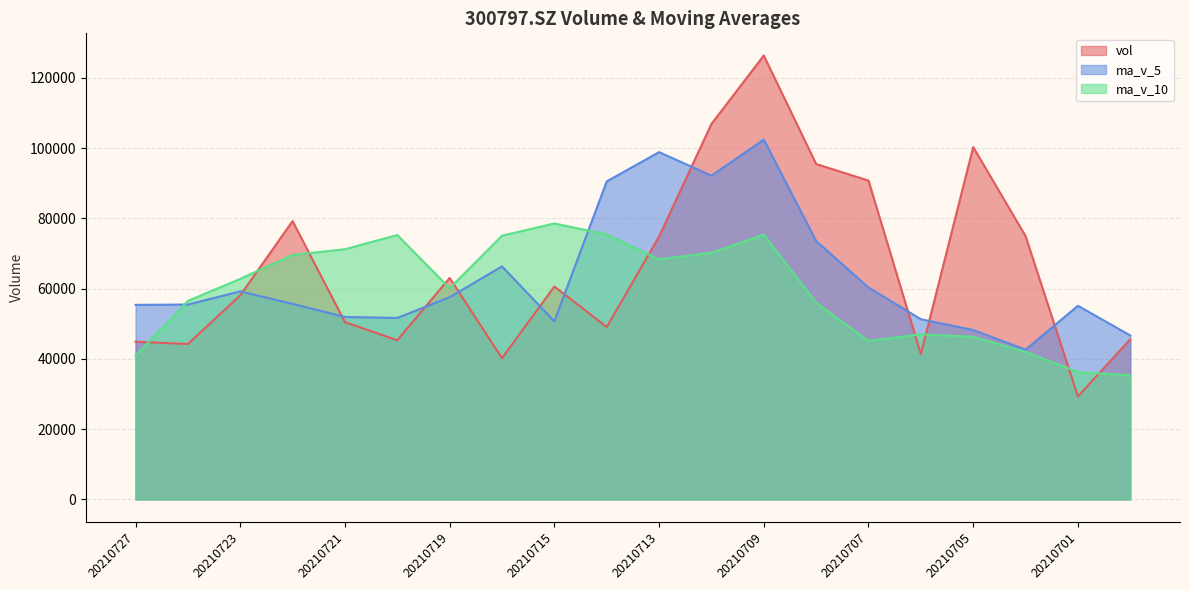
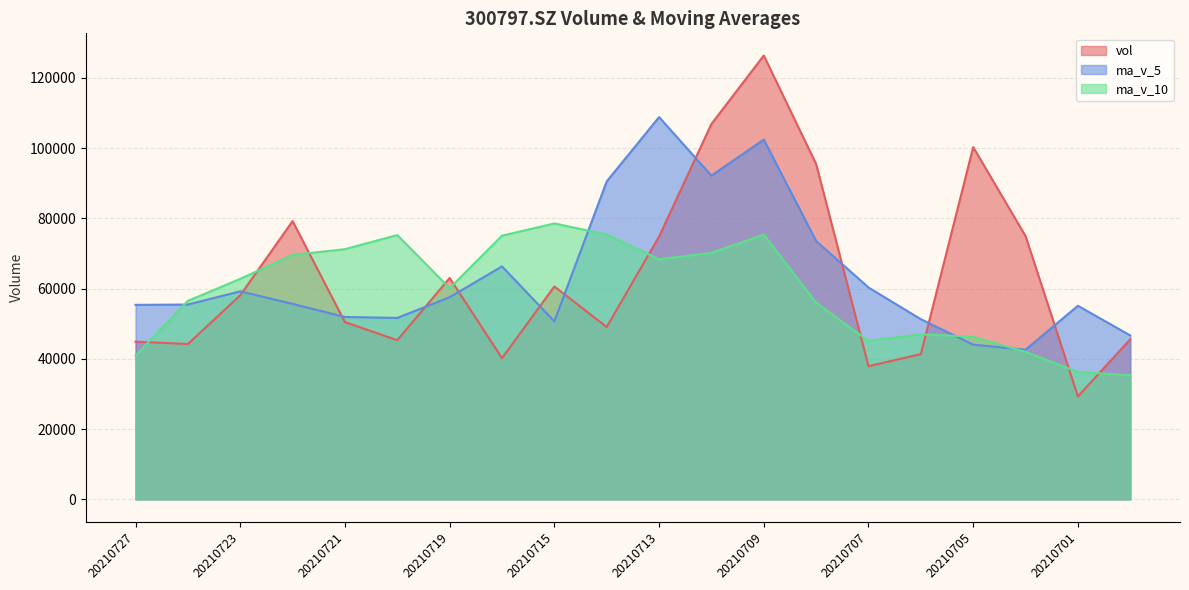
ma_v_5, 20210713: 99000 -> 109000
vol, 20210707: 91000 -> 38000
ma_v_5, 20210705: 48000 -> 44000
